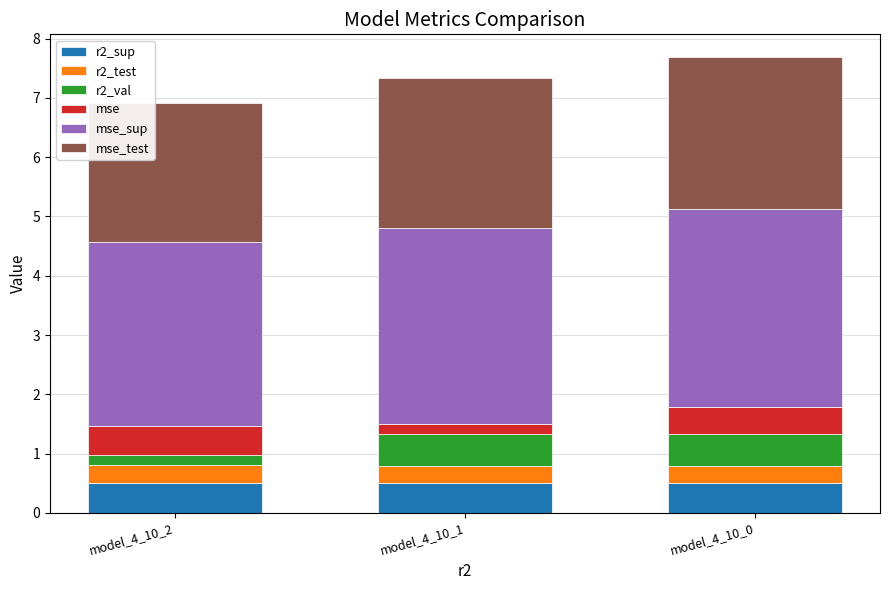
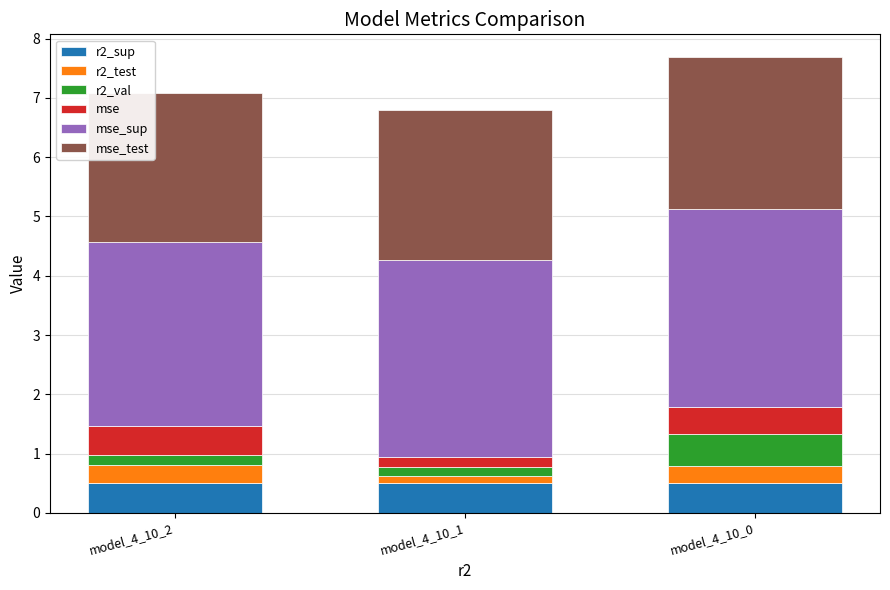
mse_test, model_4_10_2: 2.4 -> 2.5
r2_test, model_4_10_1: 0.3 -> 0.1
r2_val, model_4_10_1: 0.5 -> 0.2
